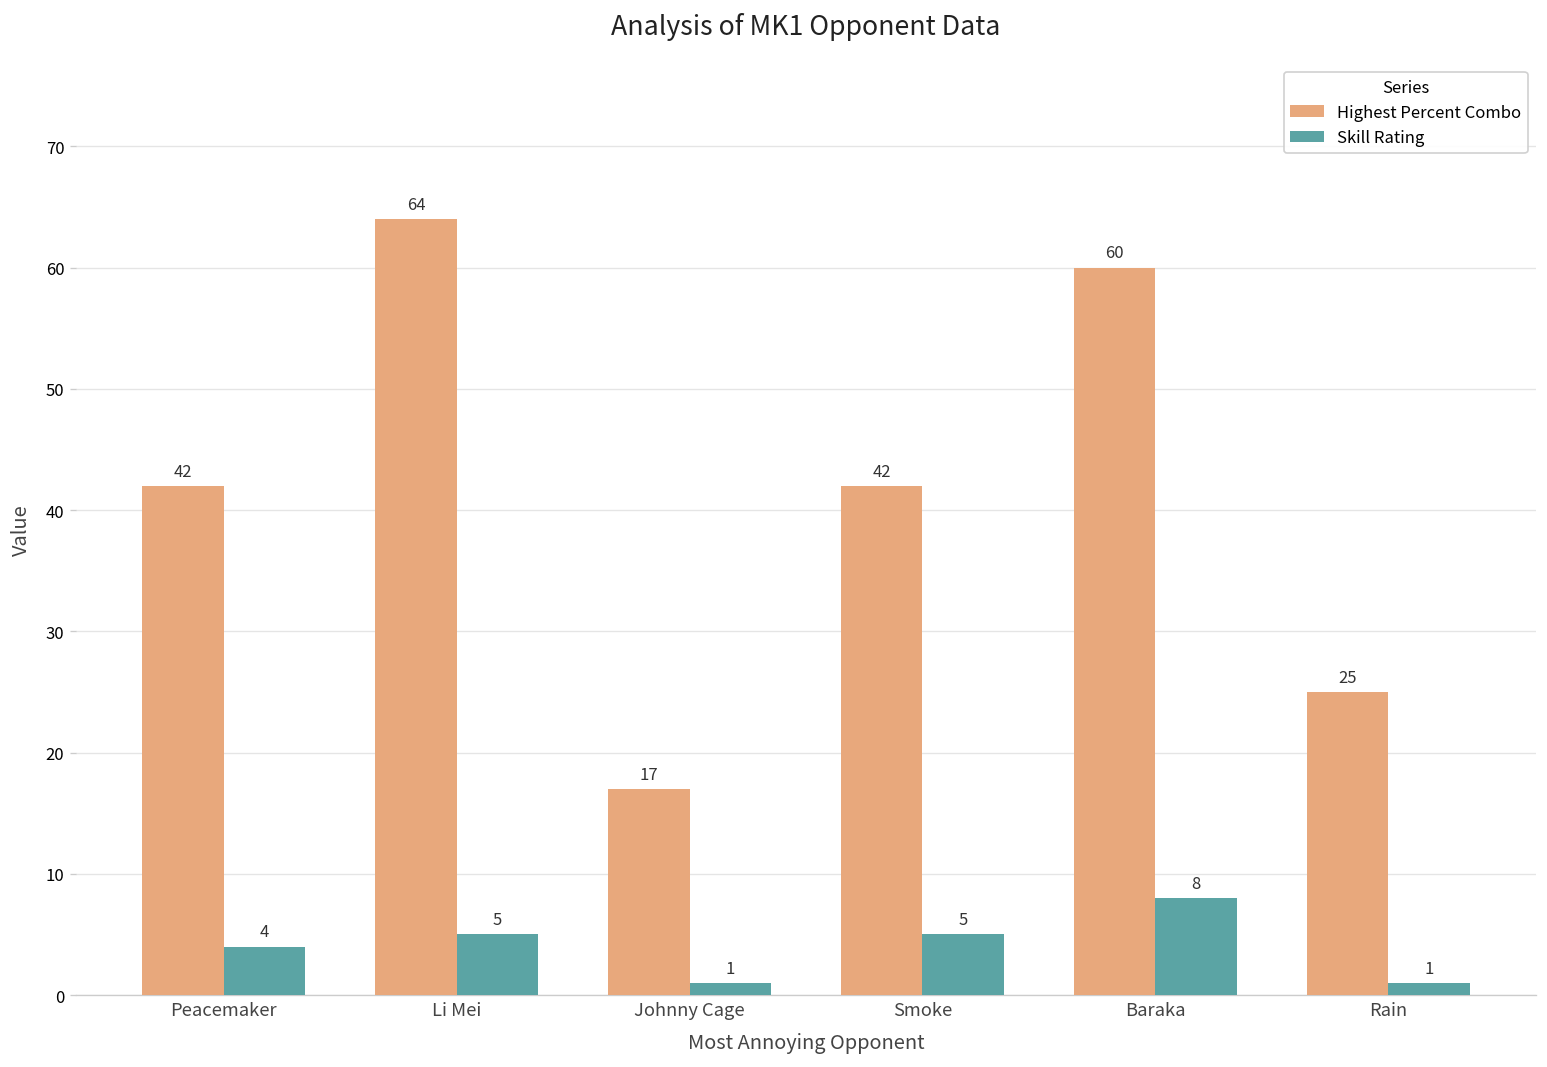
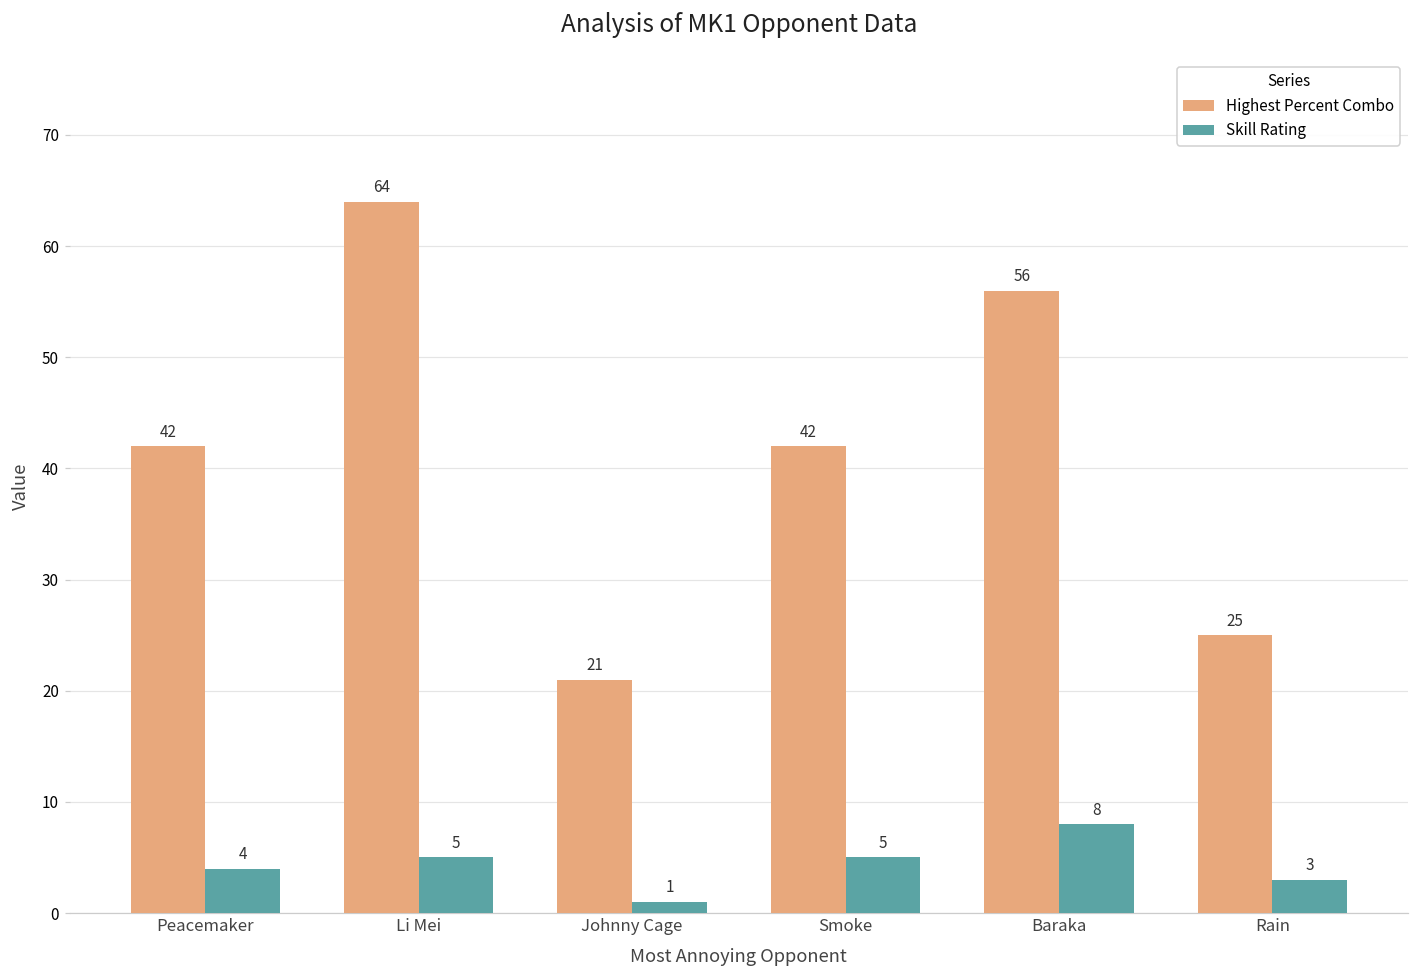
Highest Percent Combo, Johnny Cage: 17 -> 21
Highest Percent Combo, Baraka: 60 -> 56
Skill Rating, Rain: 1 -> 3
